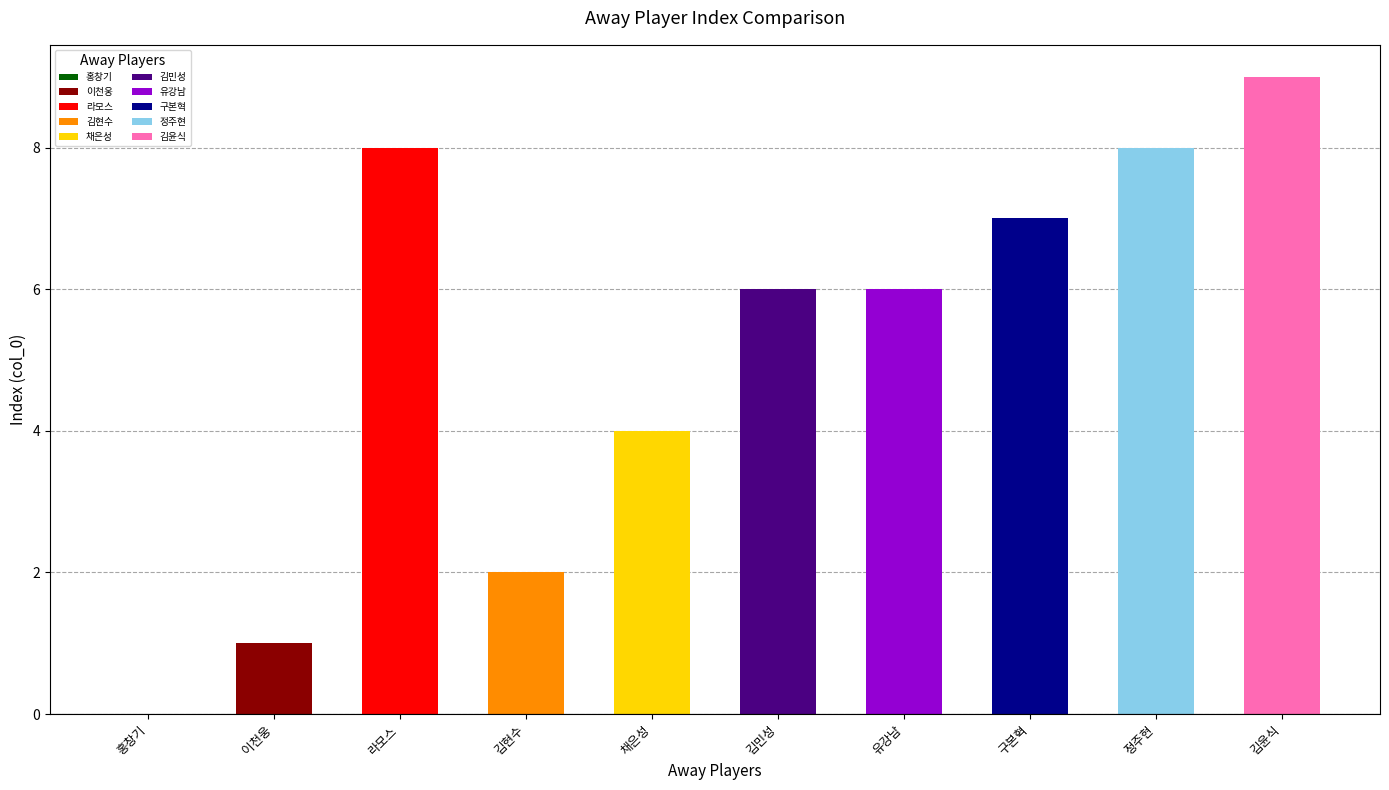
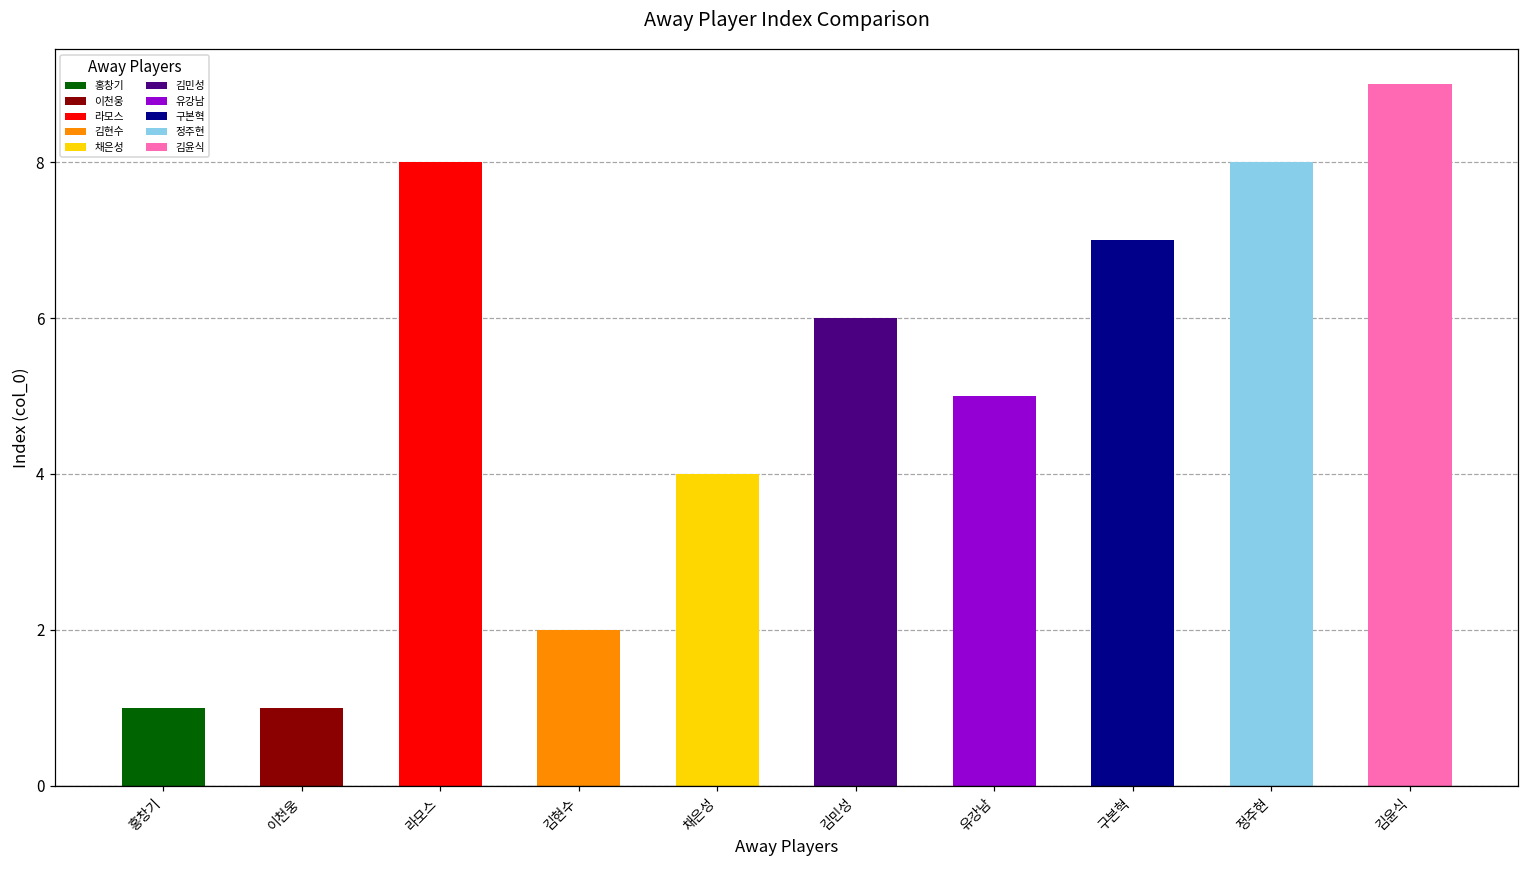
홍창기: 0 -> 1
유강남: 6 -> 5
